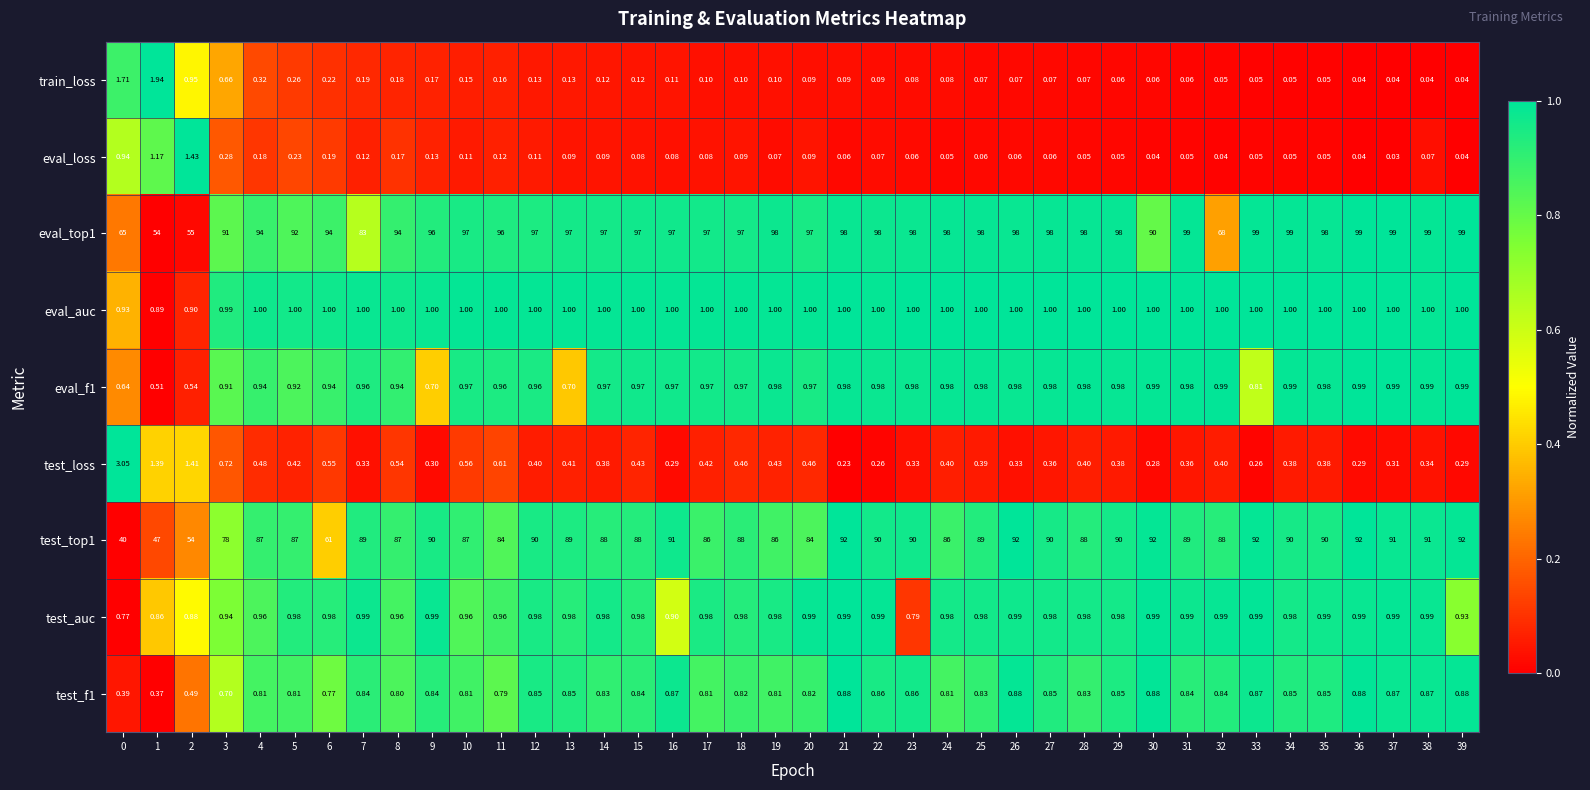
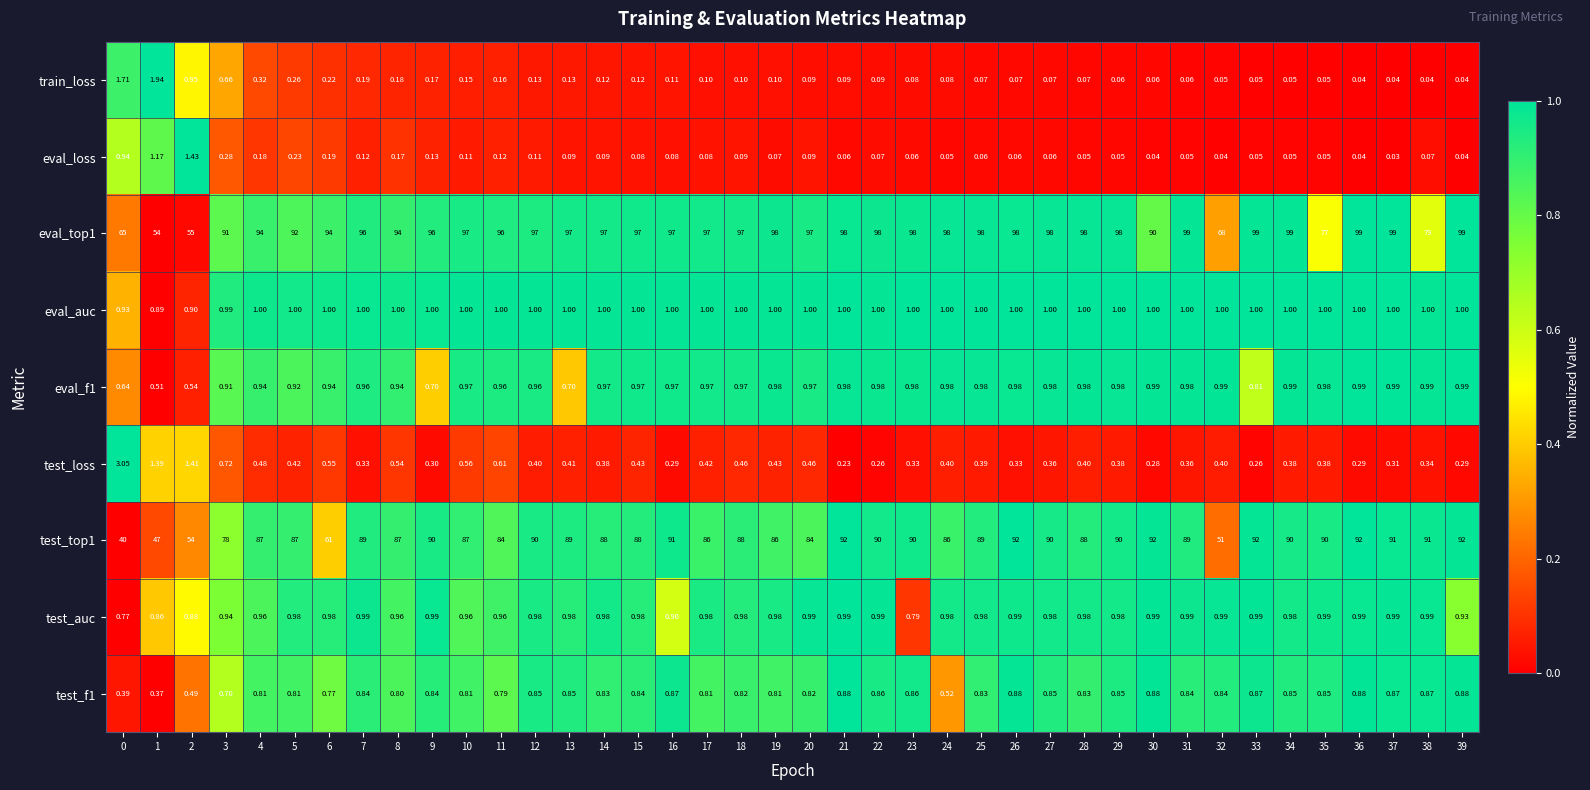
eval_top1, 7: 83 -> 96
eval_top1, 35: 98 -> 77
eval_top1, 38: 99 -> 79
test_top1, 32: 88 -> 51
test_f1, 24: 0.81 -> 0.52
